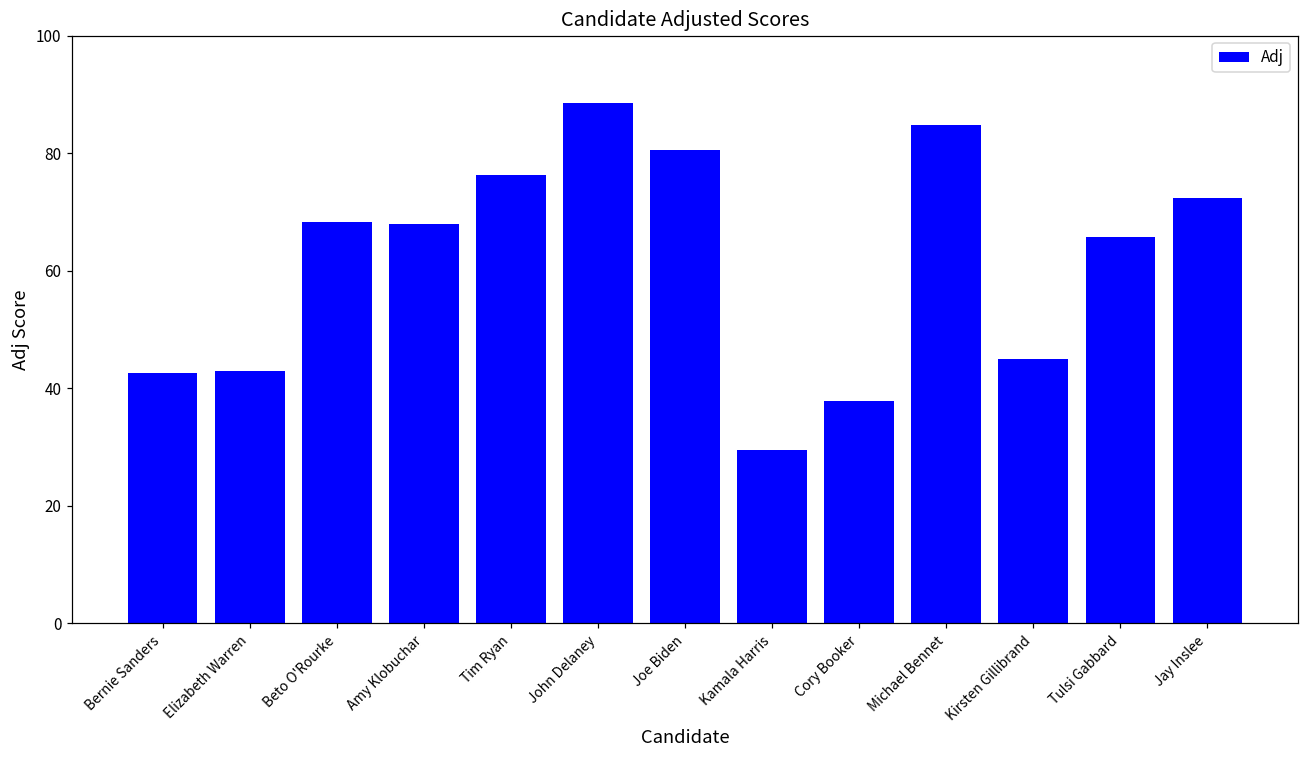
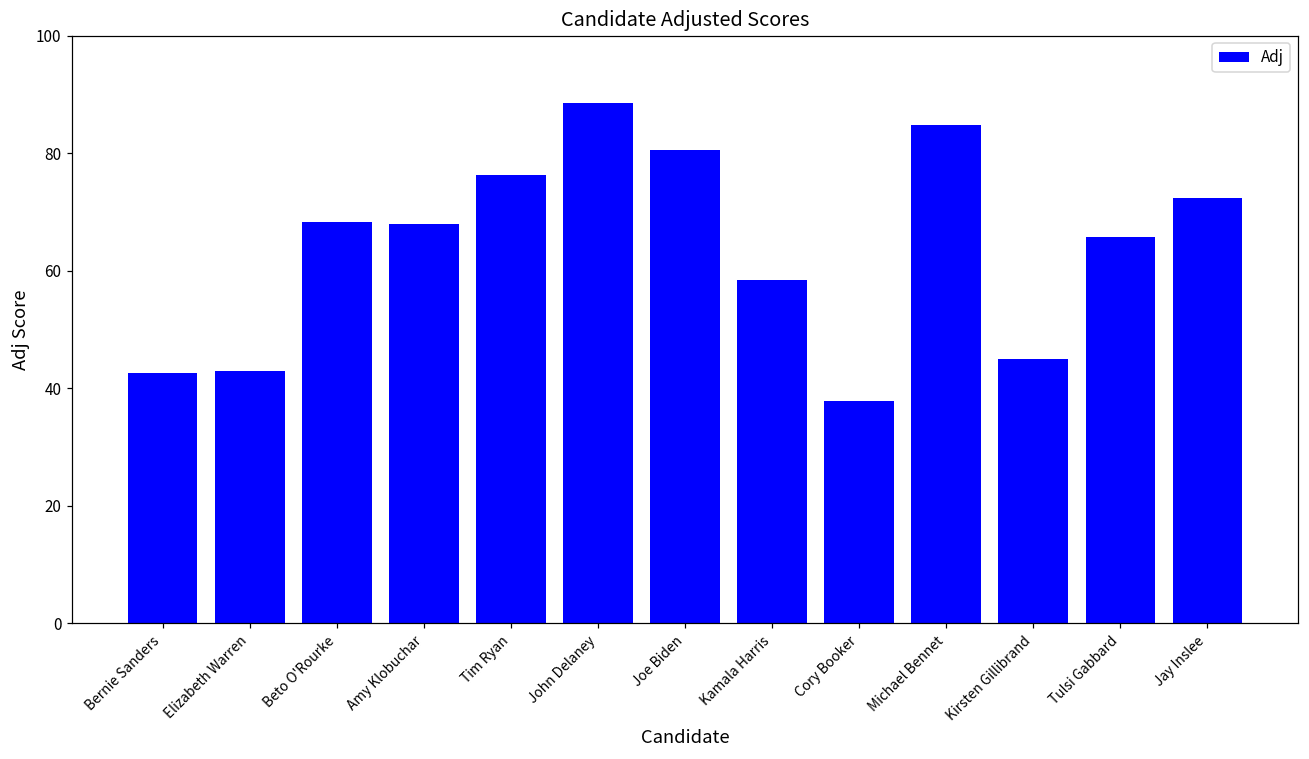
Kamala Harris: 30 -> 58
